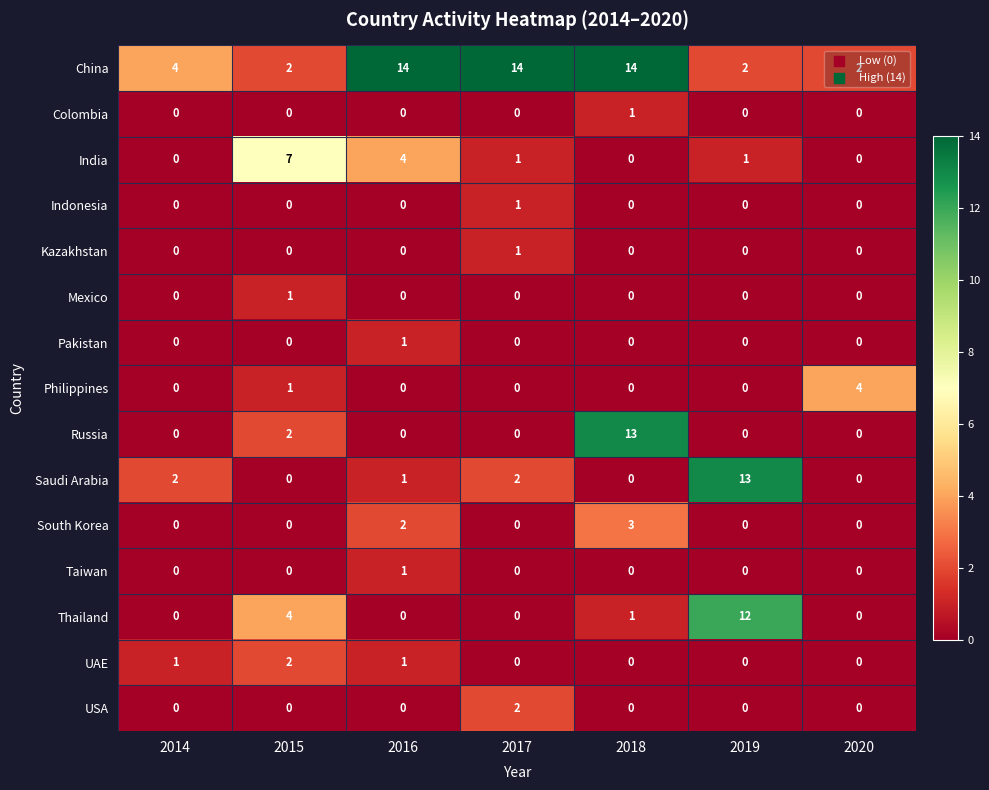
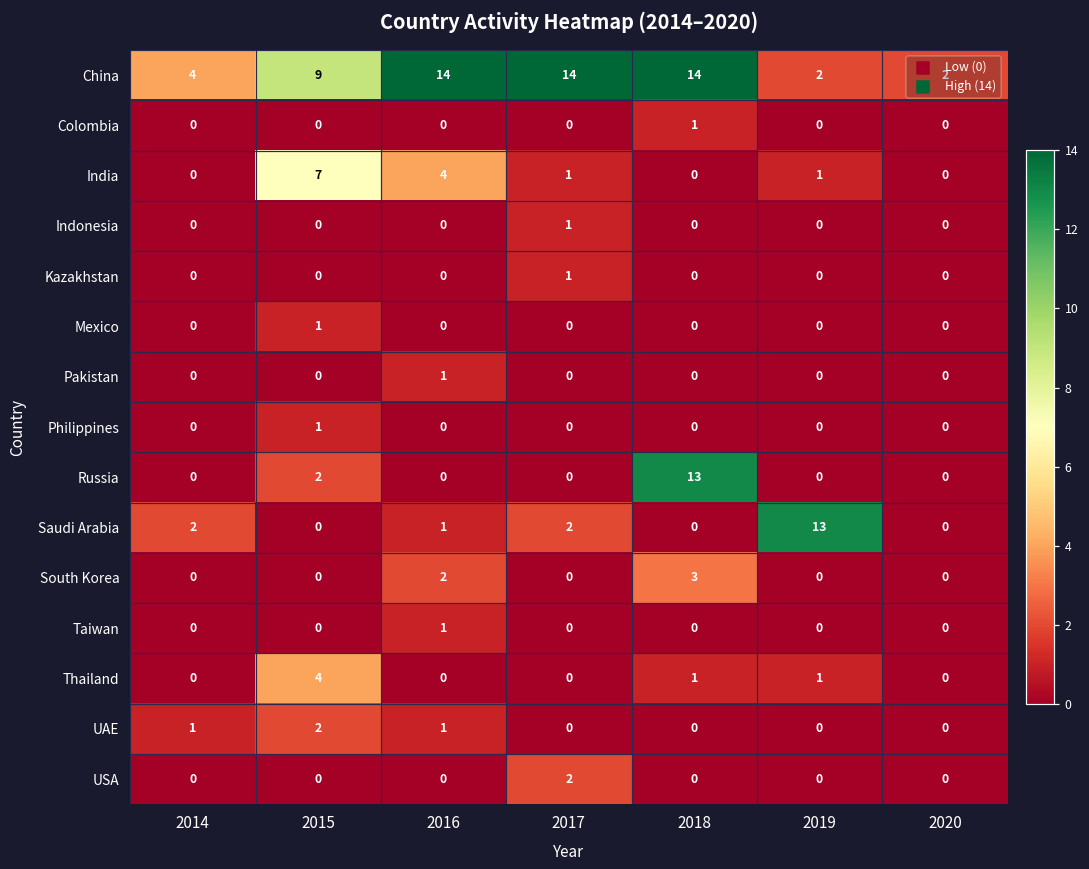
China, 2015: 2 -> 9
Philippines, 2020: 4 -> 0
Thailand, 2019: 12 -> 1
